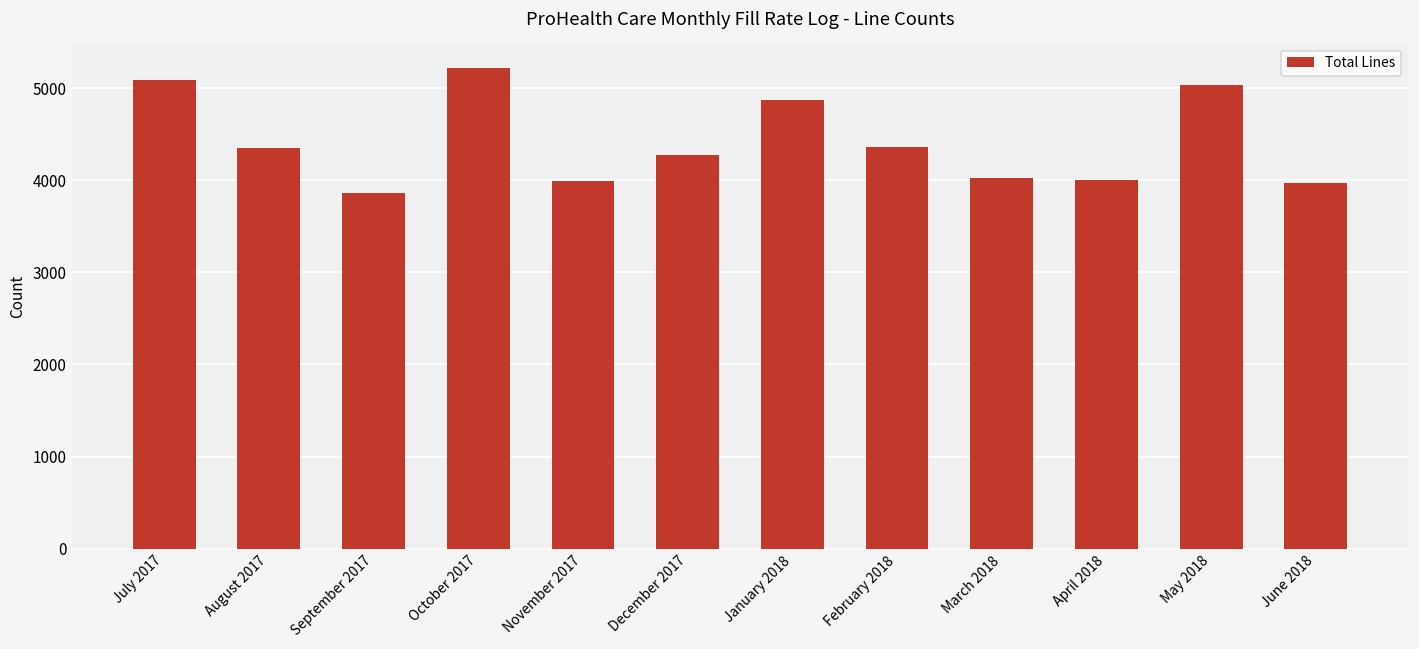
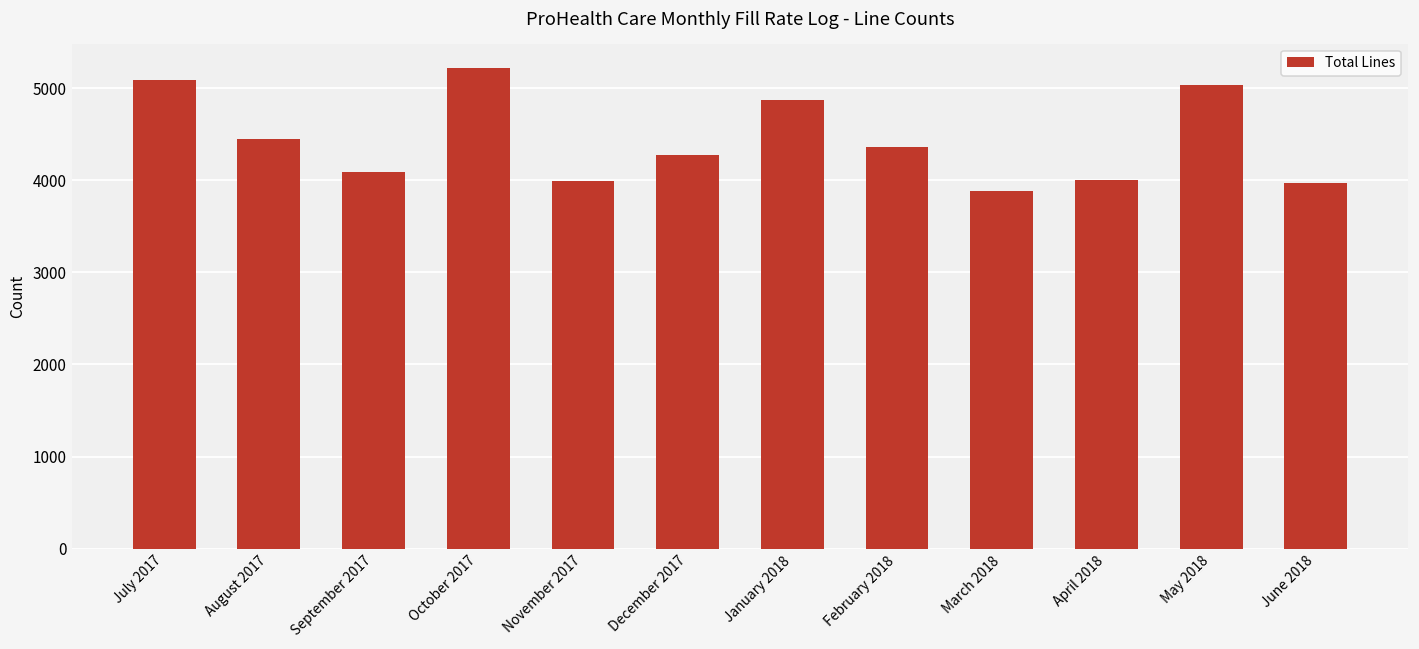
August 2017: 4300 -> 4500
September 2017: 3900 -> 4100
March 2018: 4000 -> 3900
